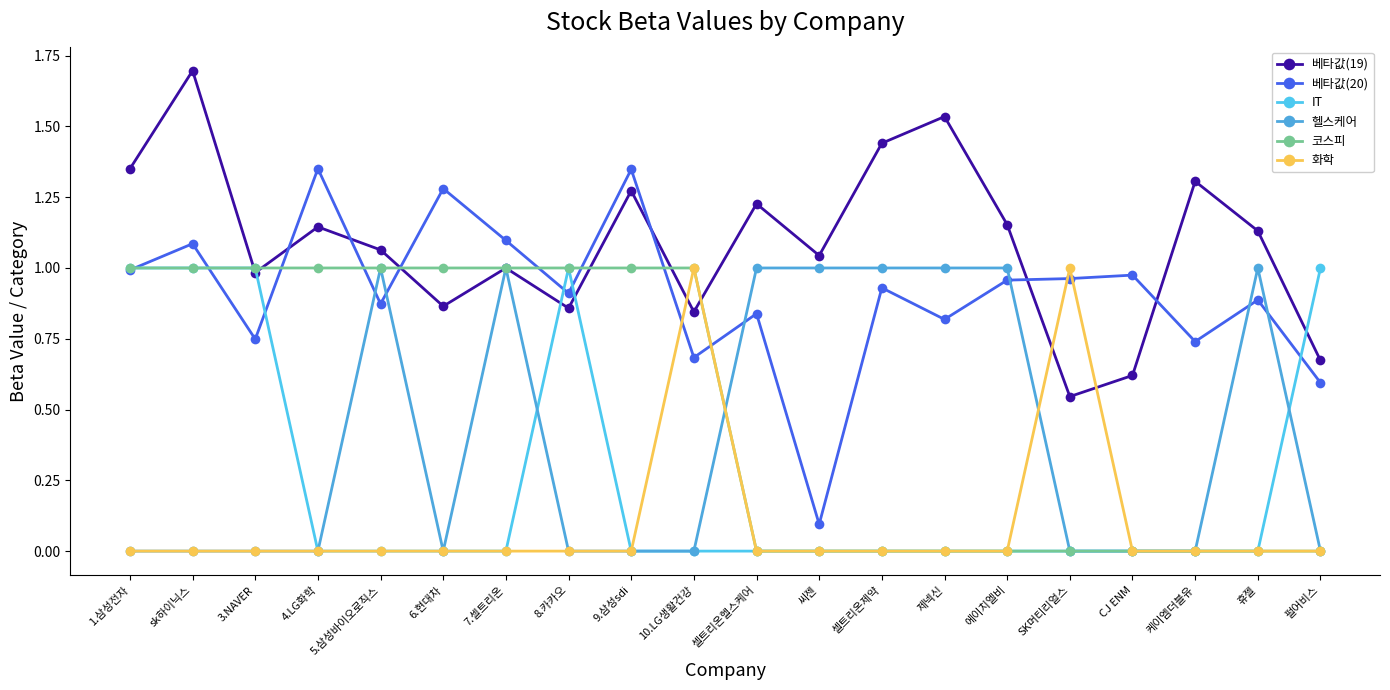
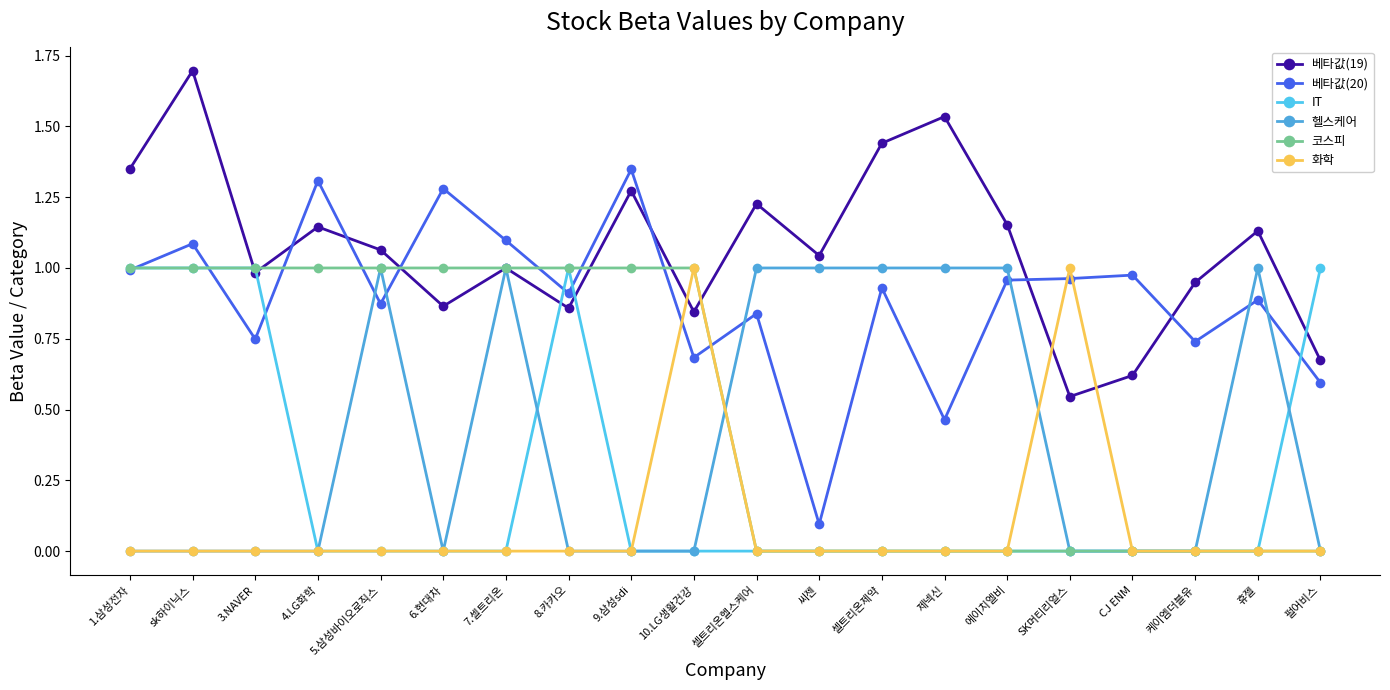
베타값(20), 4.LG화학: 1.35 -> 1.31
베타값(20), 제넥신: 0.82 -> 0.46
베타값(19), 케이엠더블유: 1.31 -> 0.95
